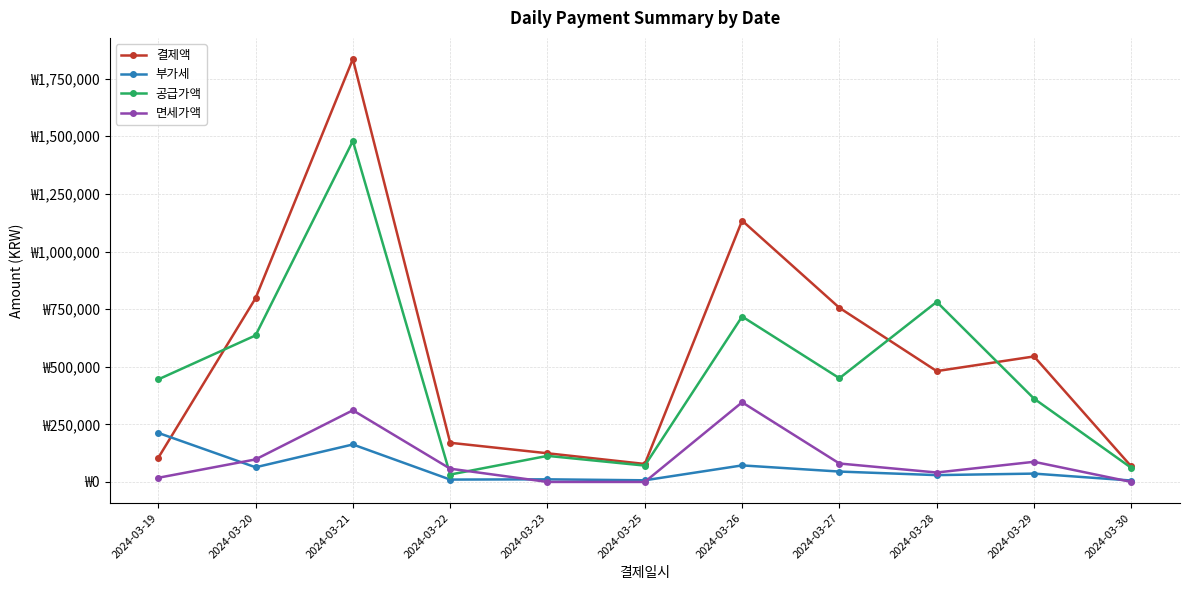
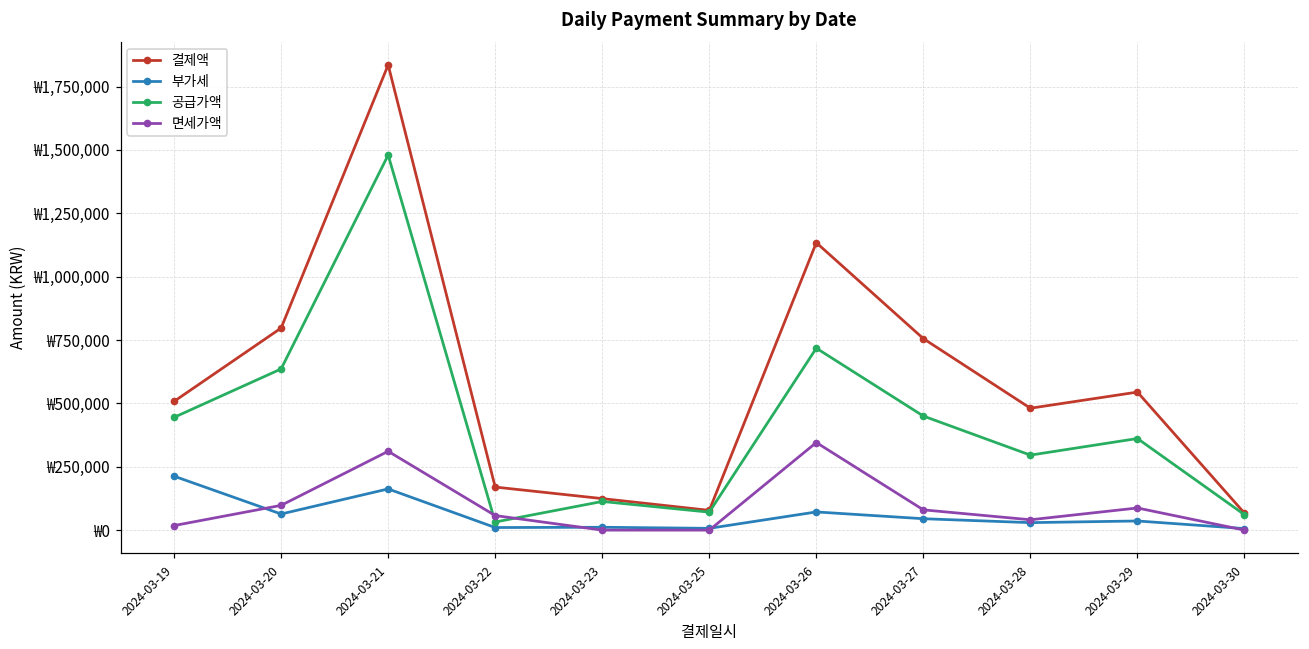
결제액, 2024-03-19: ₩100,000 -> ₩510,000
공급가액, 2024-03-28: ₩780,000 -> ₩300,000
